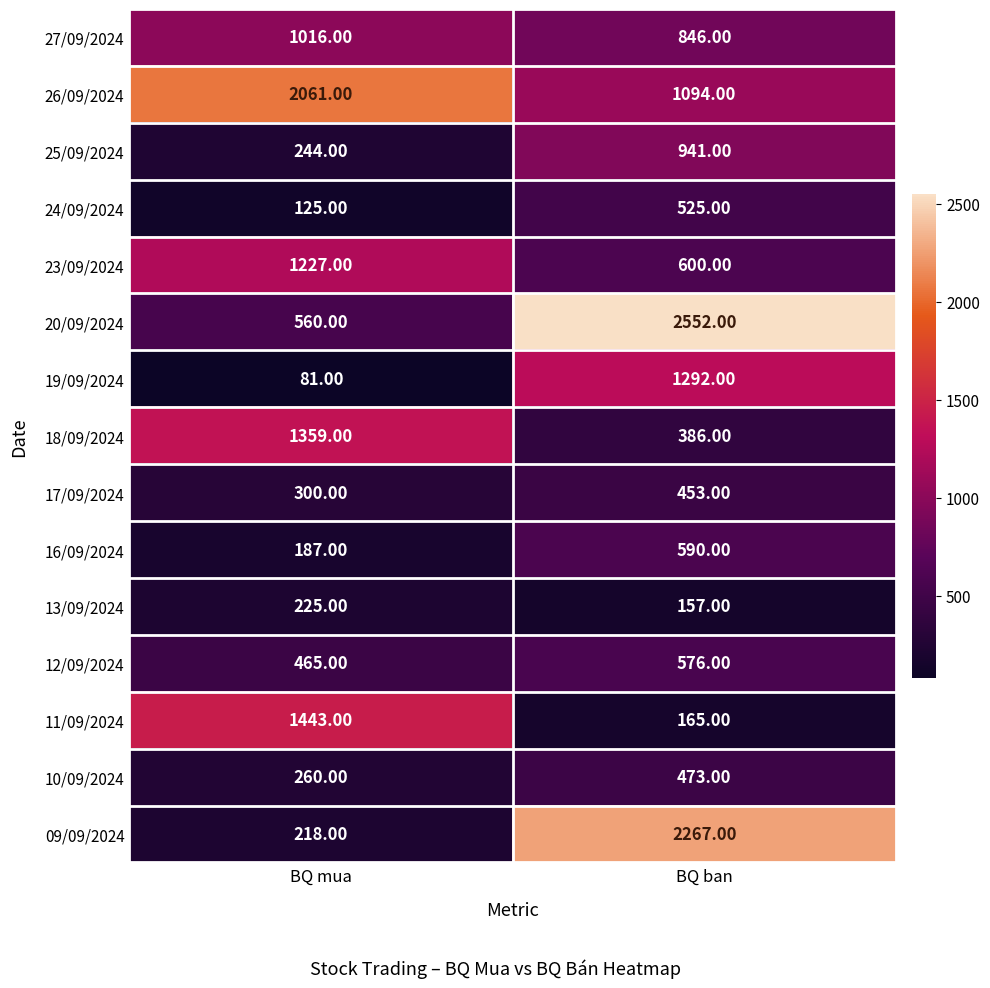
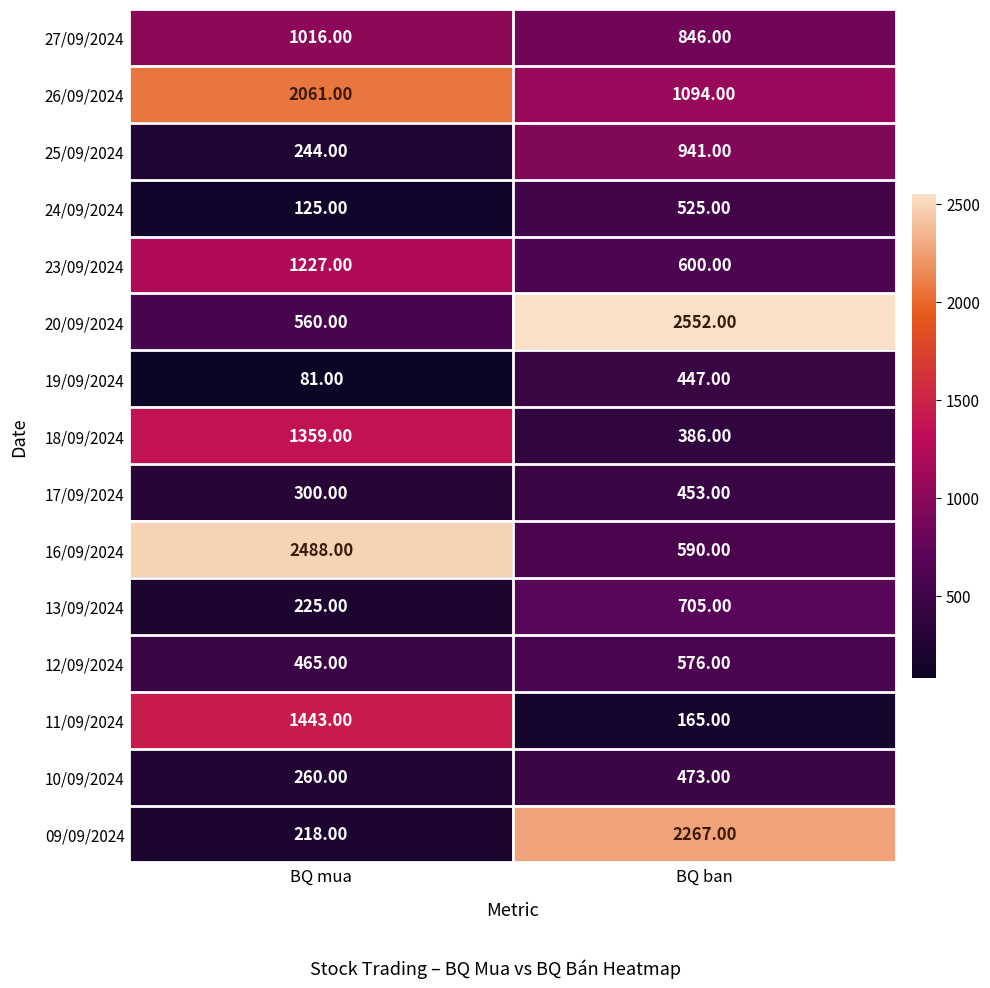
19/09/2024, BQ ban: 1292.00 -> 447.00
16/09/2024, BQ mua: 187.00 -> 2488.00
13/09/2024, BQ ban: 157.00 -> 705.00
